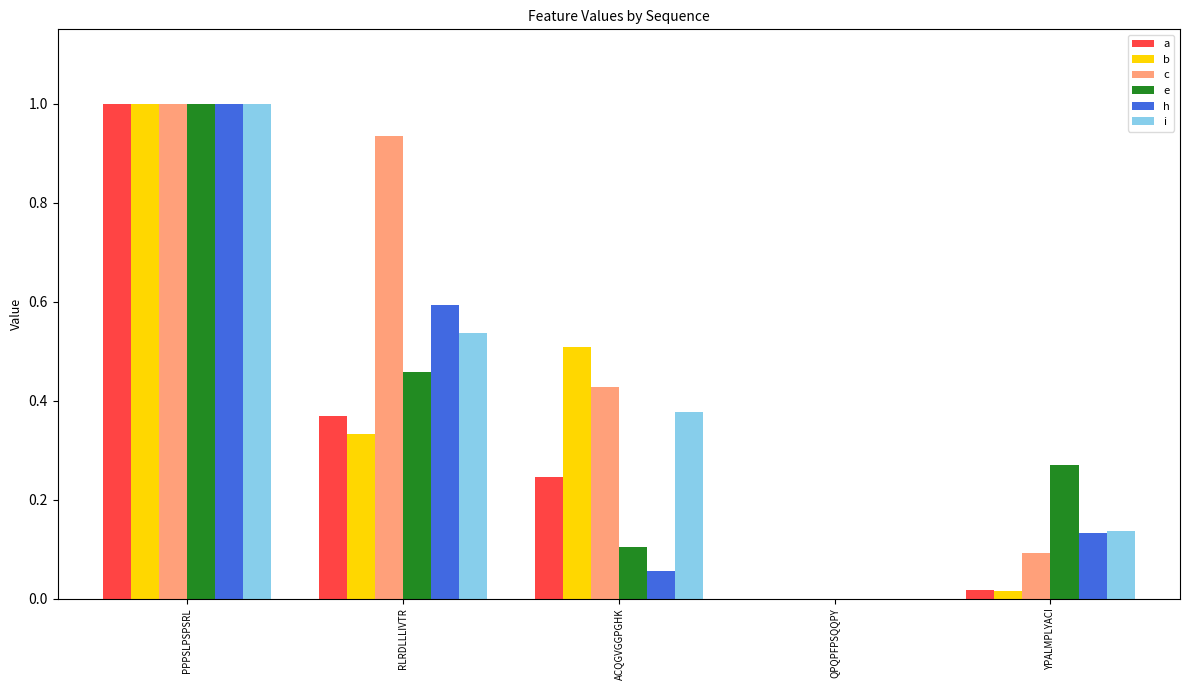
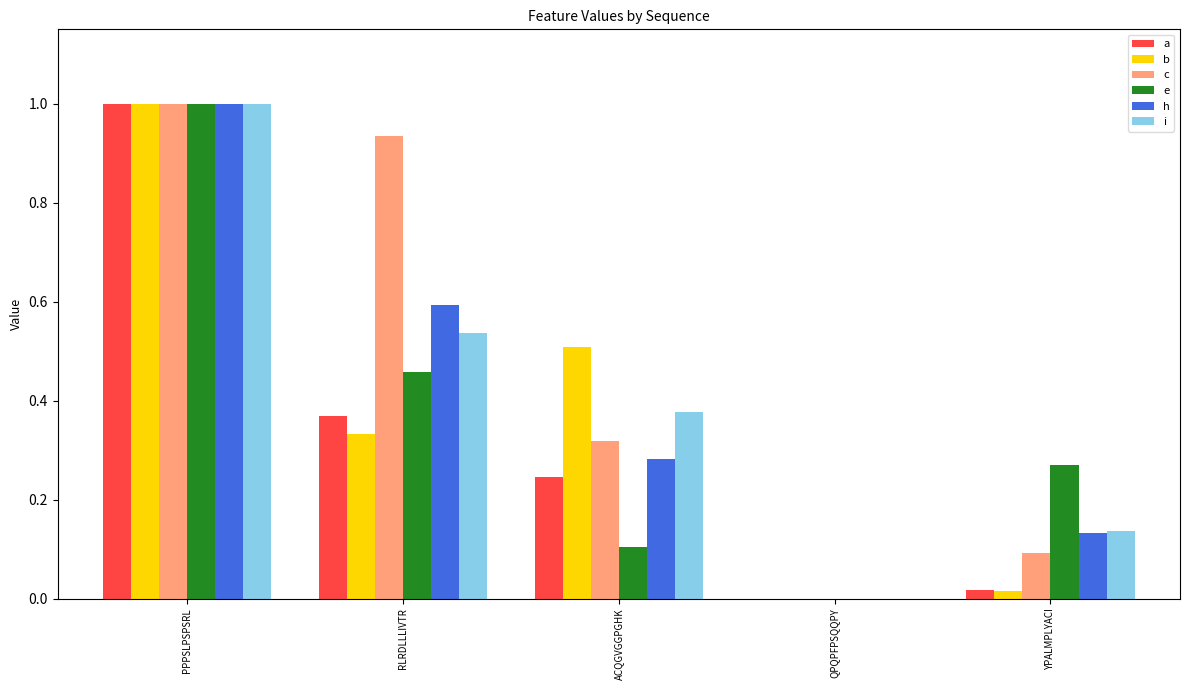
c, ACQGVGGPGHK: 0.43 -> 0.32
h, ACQGVGGPGHK: 0.06 -> 0.28
